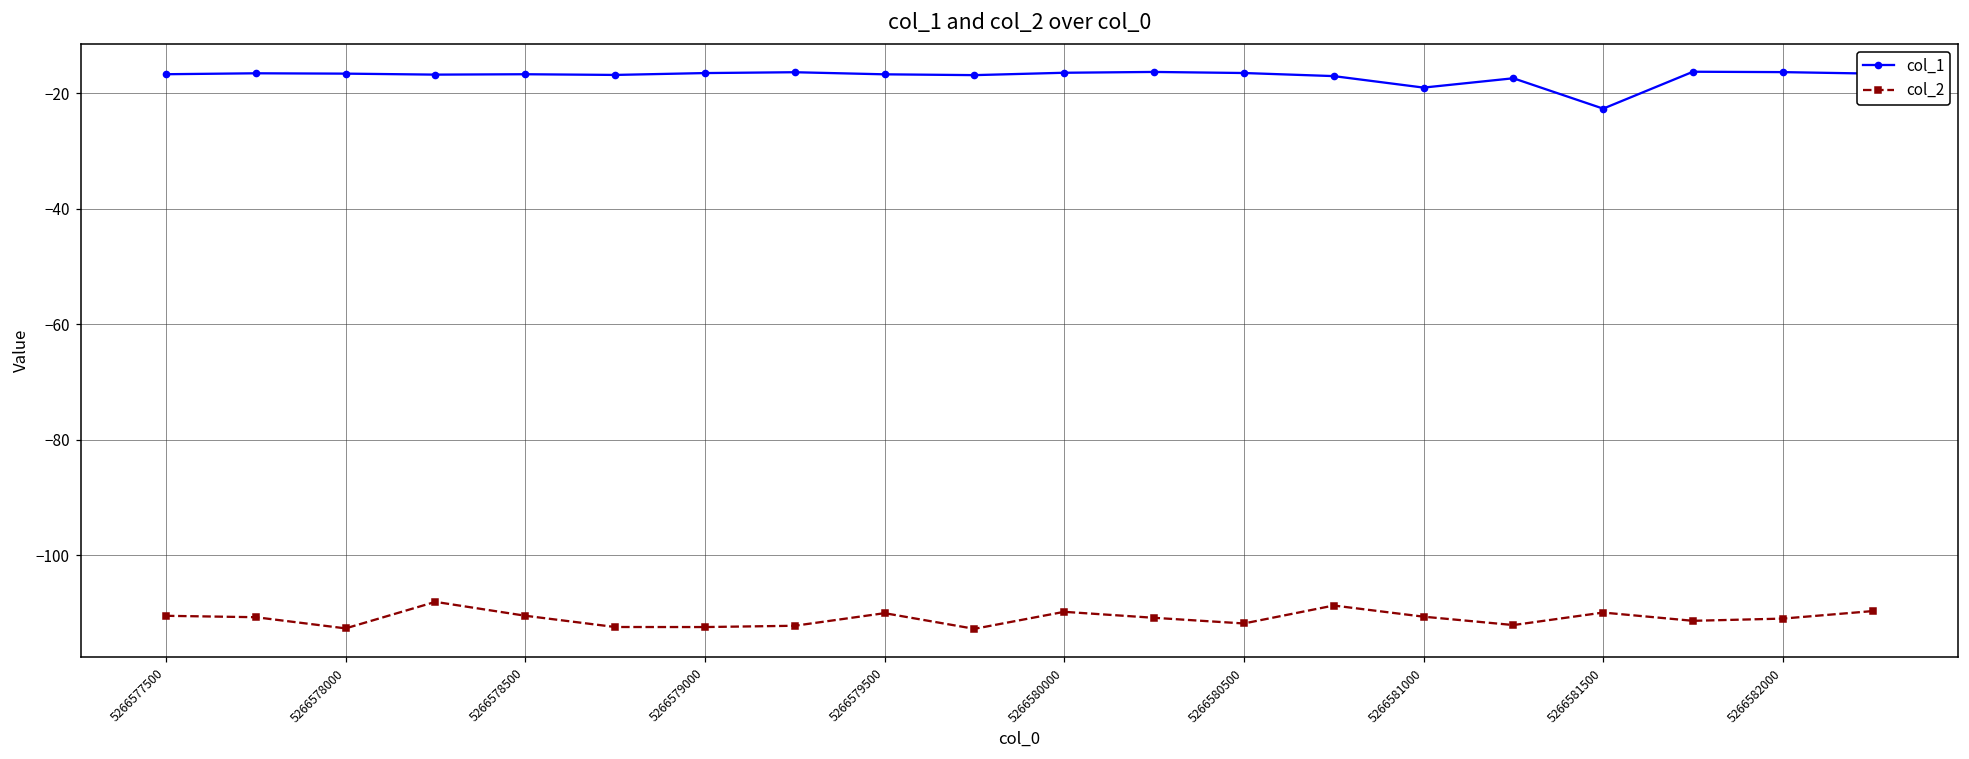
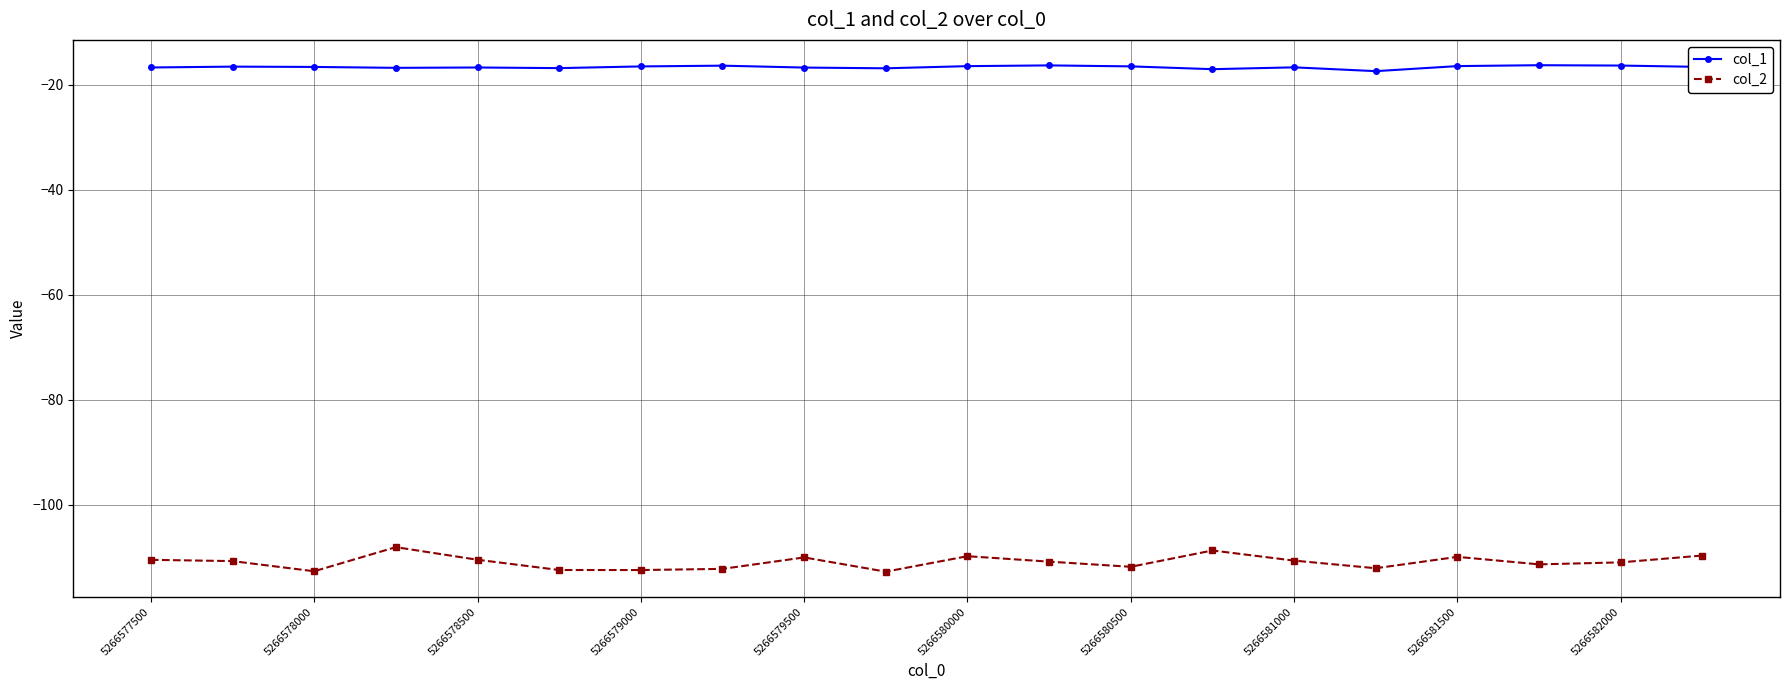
col_1, 5266581000: -19 -> -17
col_1, 5266581500: -23 -> -16
